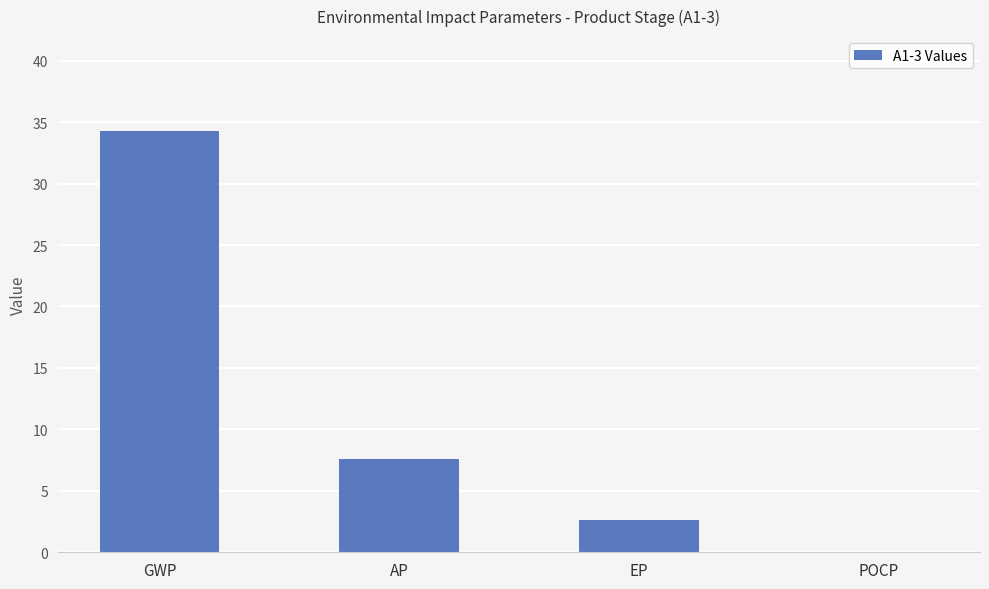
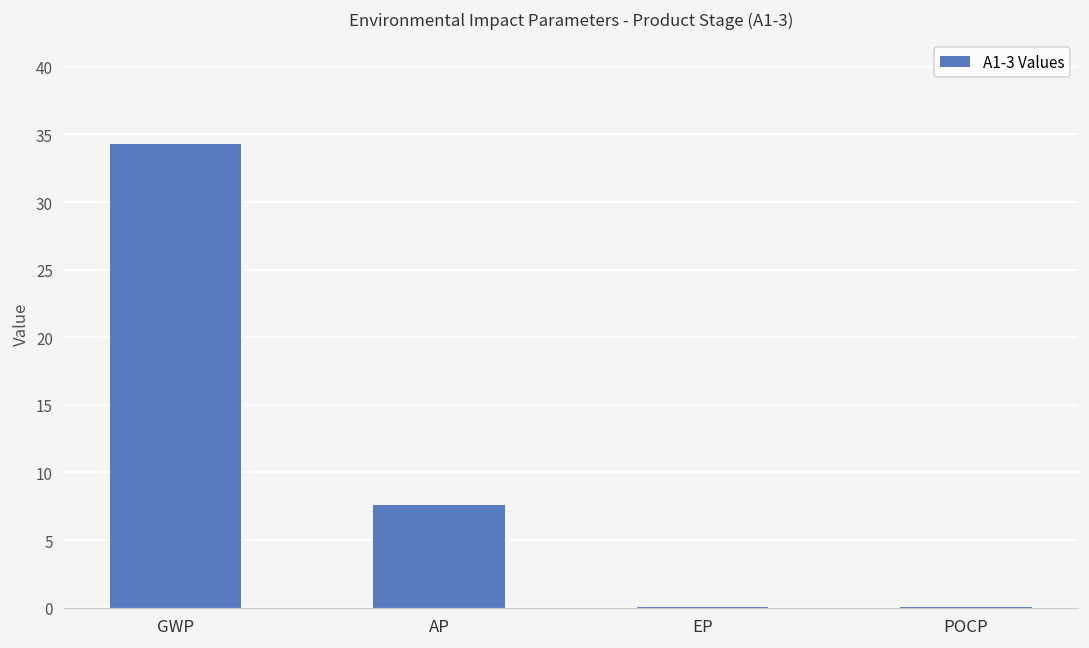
EP: 2.6 -> 0.1
